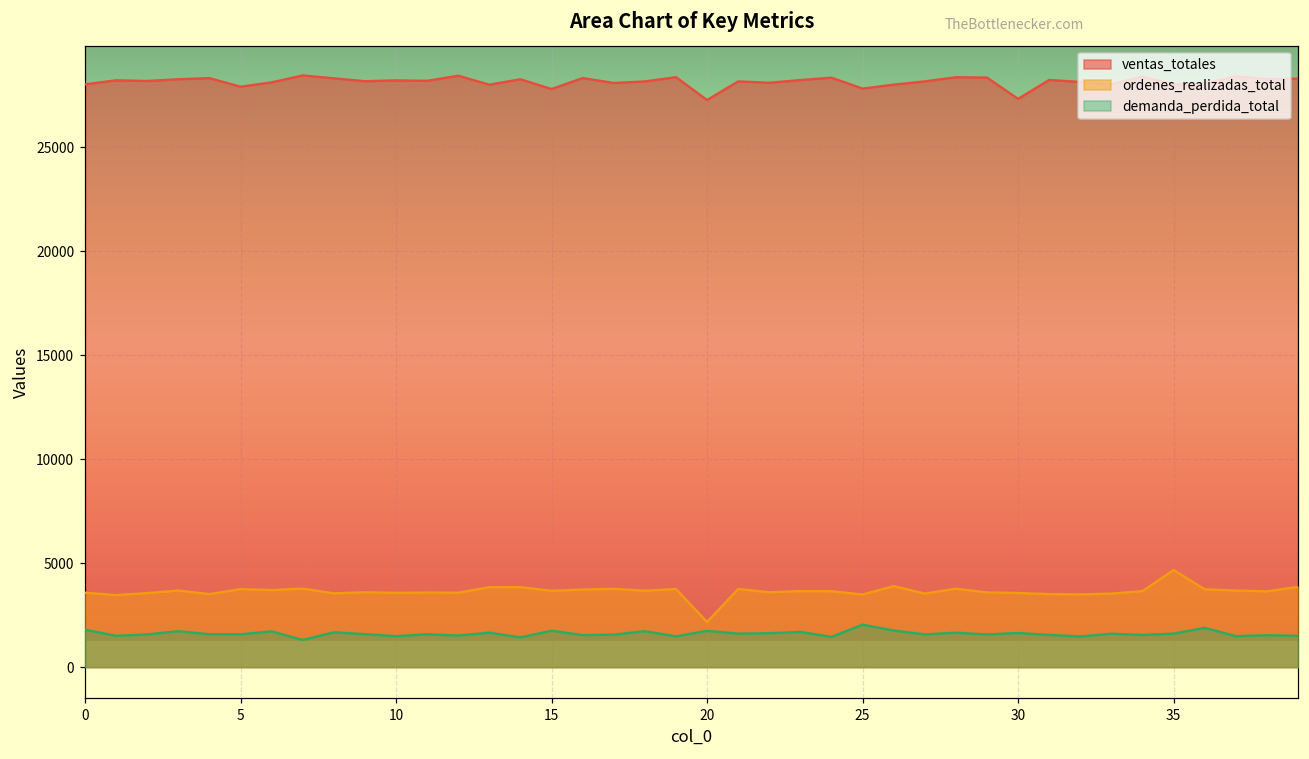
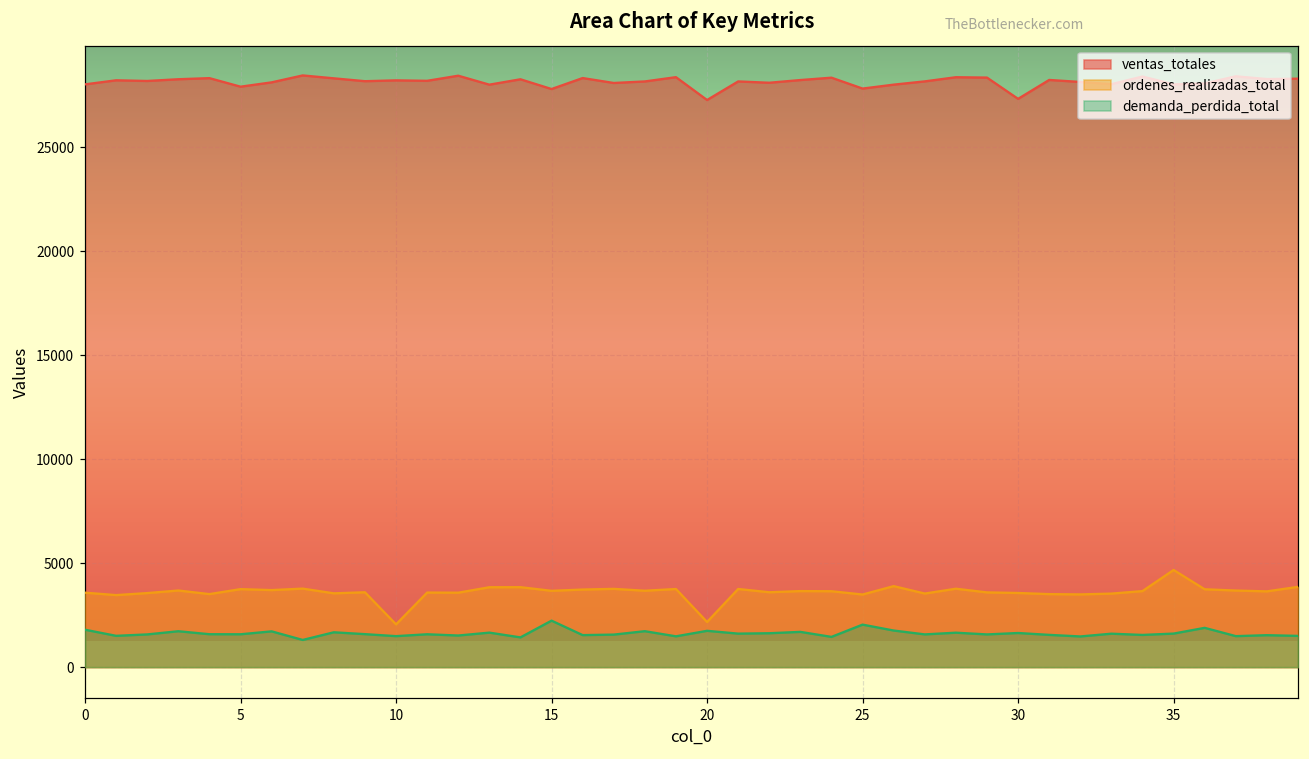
ordenes_realizadas_total, 10: 3600 -> 2100
demanda_perdida_total, 15: 1800 -> 2200
